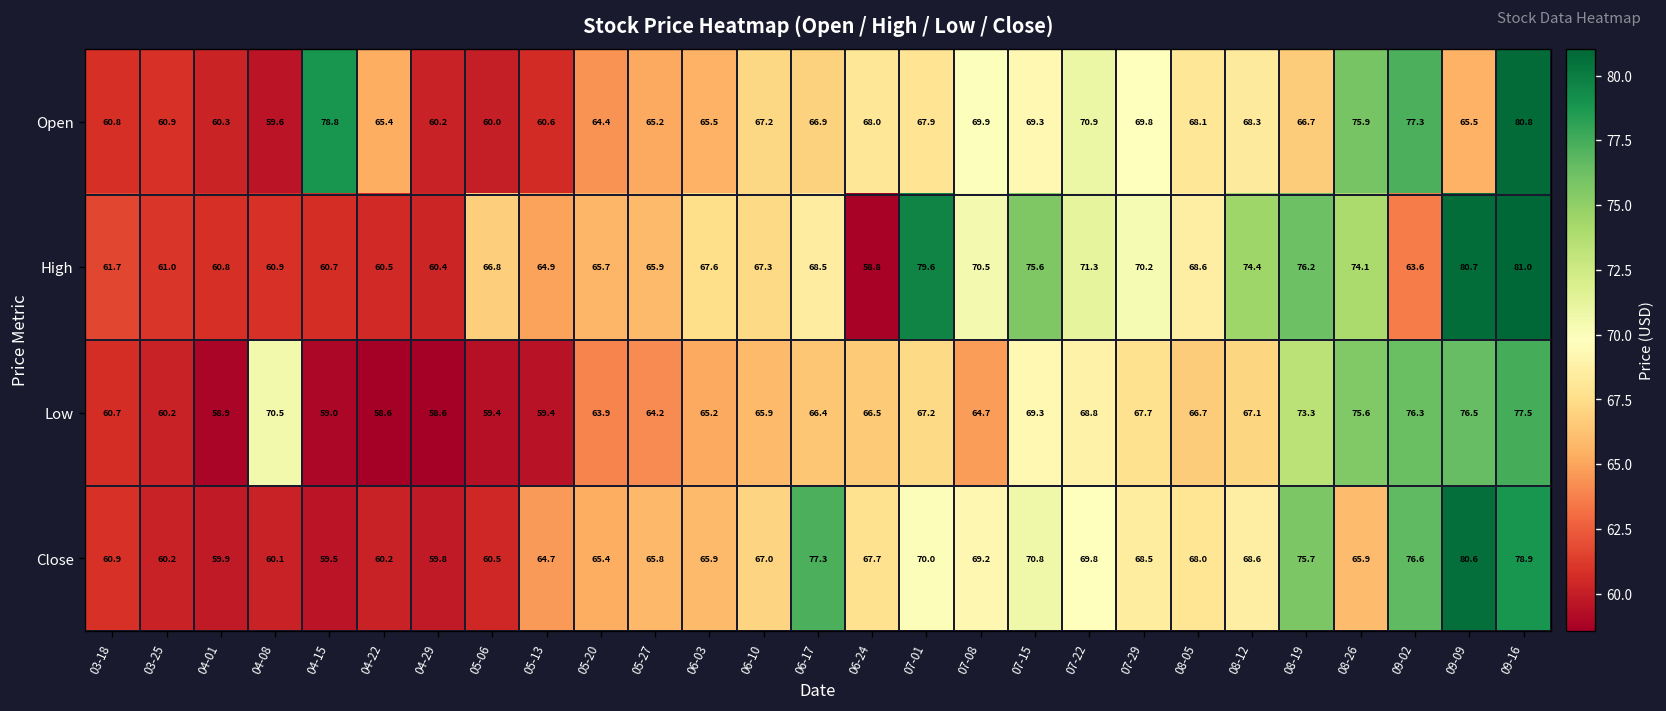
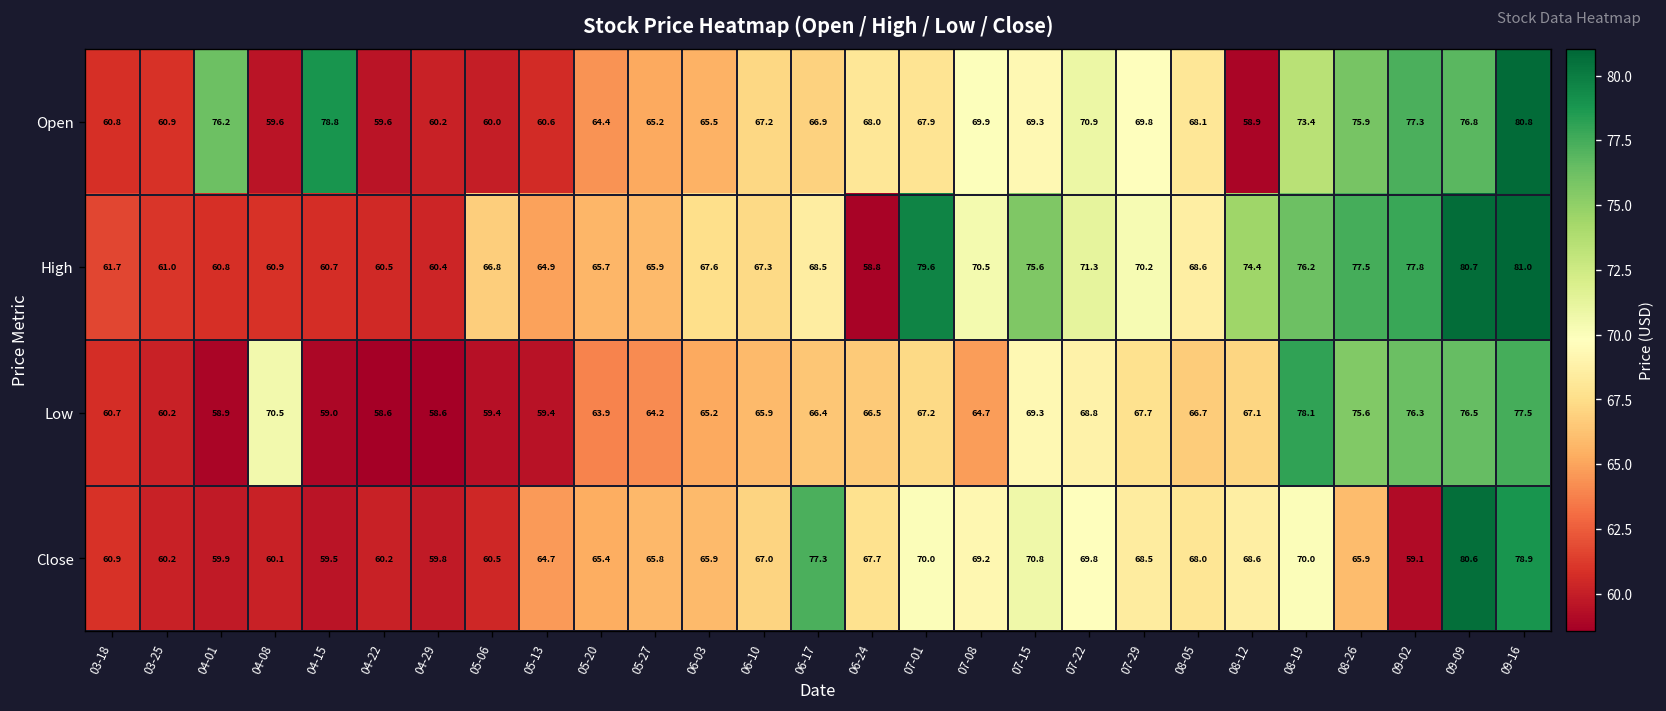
Open, 04-01: 60.3 -> 76.2
Open, 04-22: 65.4 -> 59.6
Open, 08-12: 68.3 -> 58.9
Open, 08-19: 66.7 -> 73.4
Open, 09-09: 65.5 -> 76.8
High, 08-26: 74.1 -> 77.5
High, 09-02: 63.6 -> 77.8
Low, 08-19: 73.3 -> 78.1
Close, 08-19: 75.7 -> 70.0
Close, 09-02: 76.6 -> 59.1
